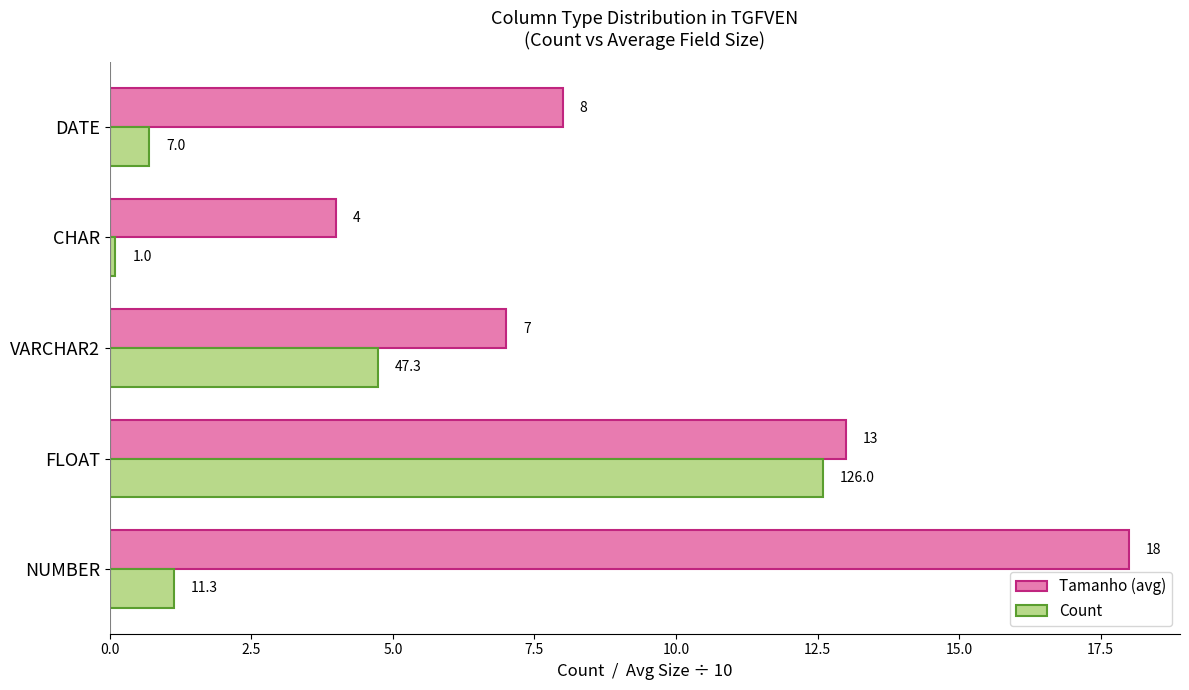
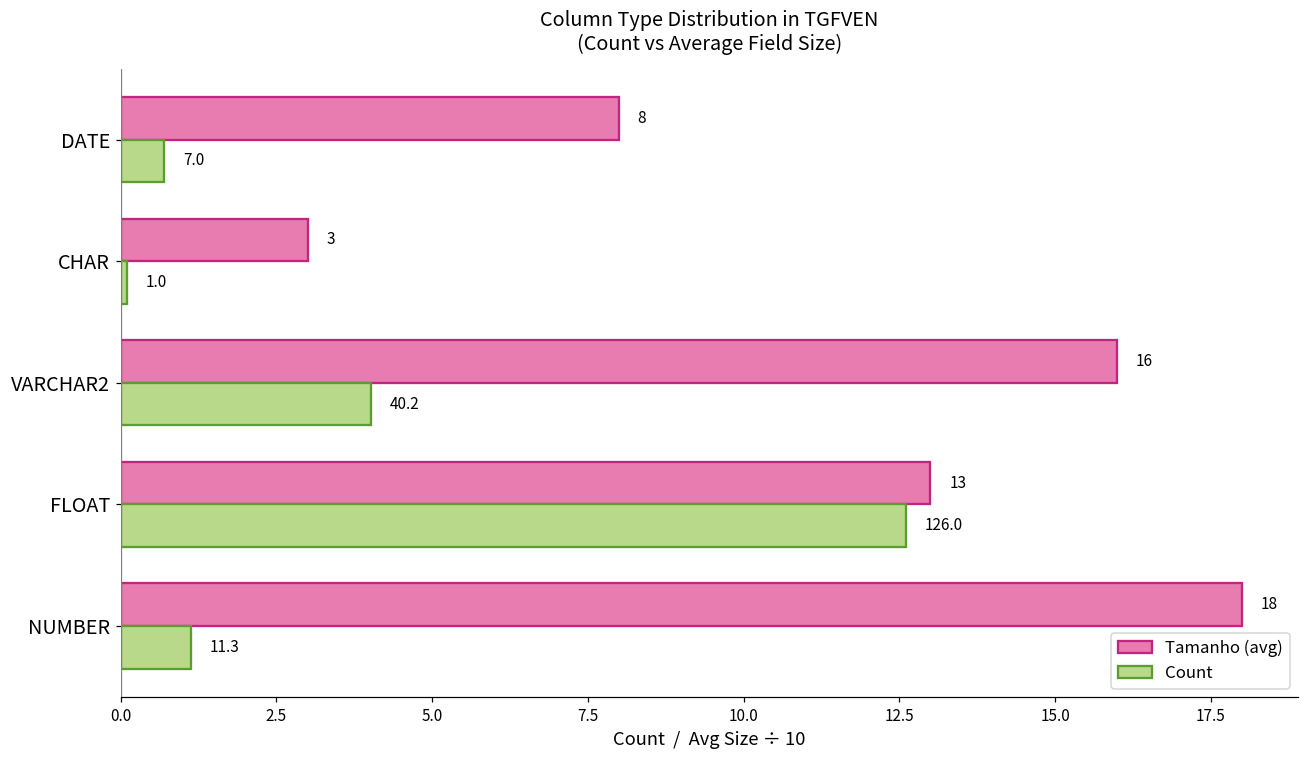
Tamanho (avg), CHAR: 4 -> 3
Tamanho (avg), VARCHAR2: 7 -> 16
Count, VARCHAR2: 47.3 -> 40.2
